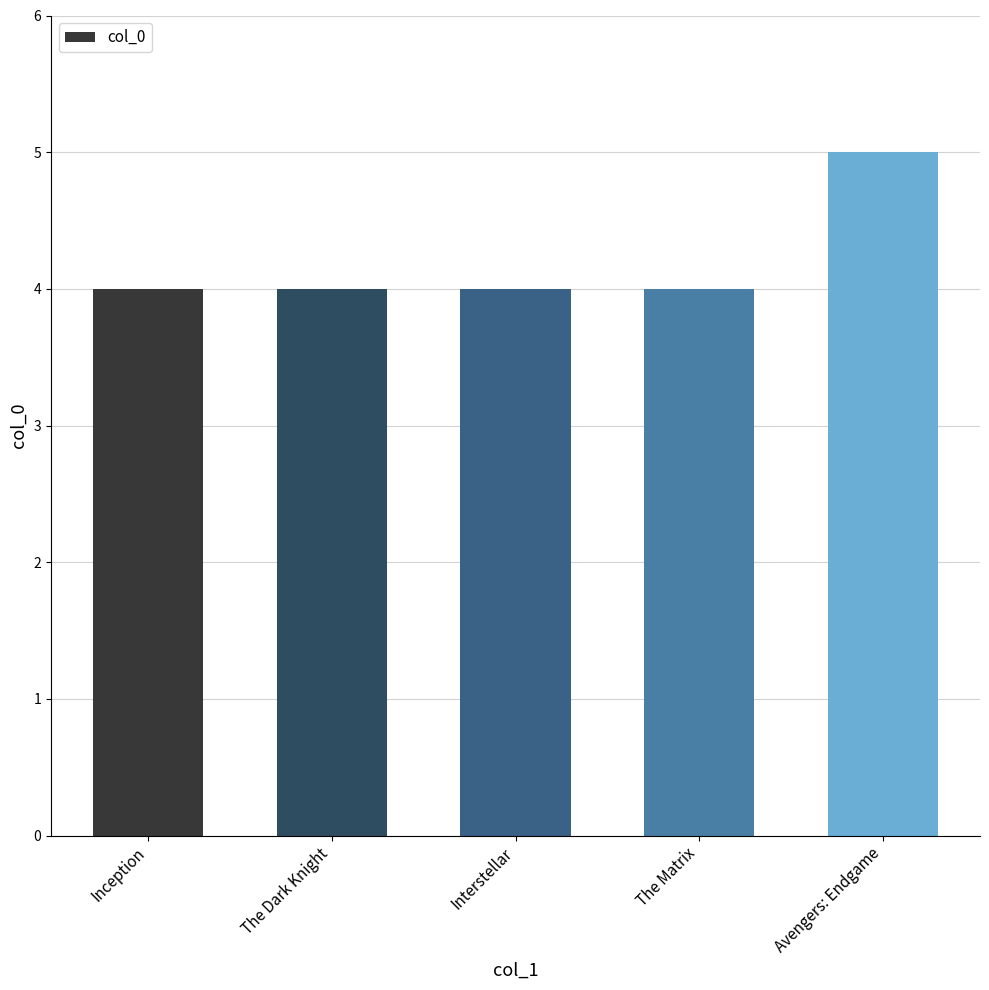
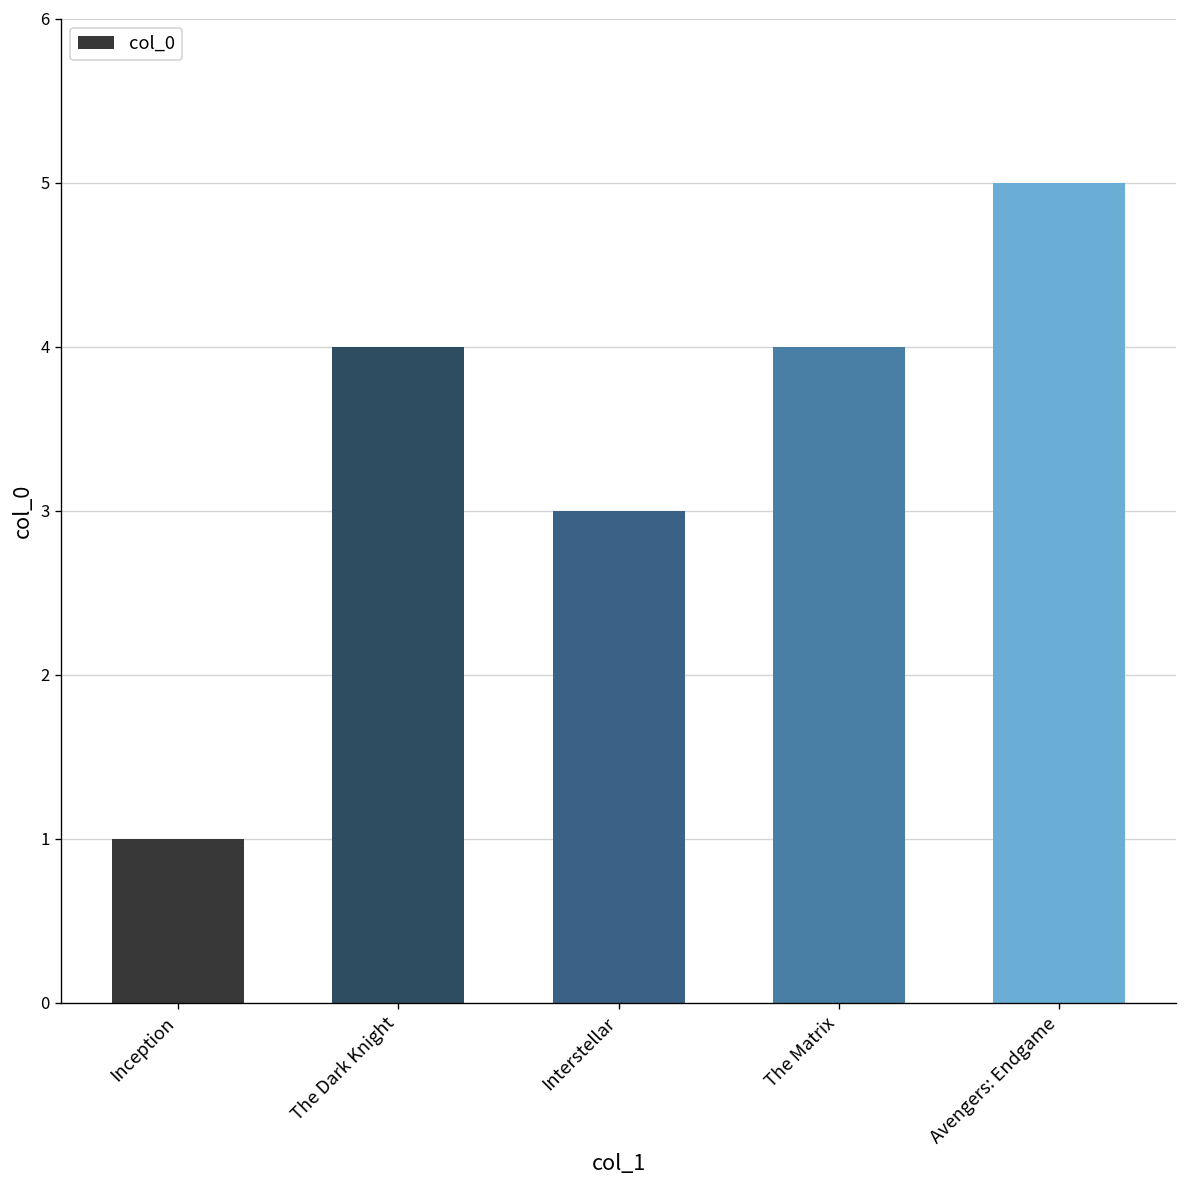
Inception: 4 -> 1
Interstellar: 4 -> 3
